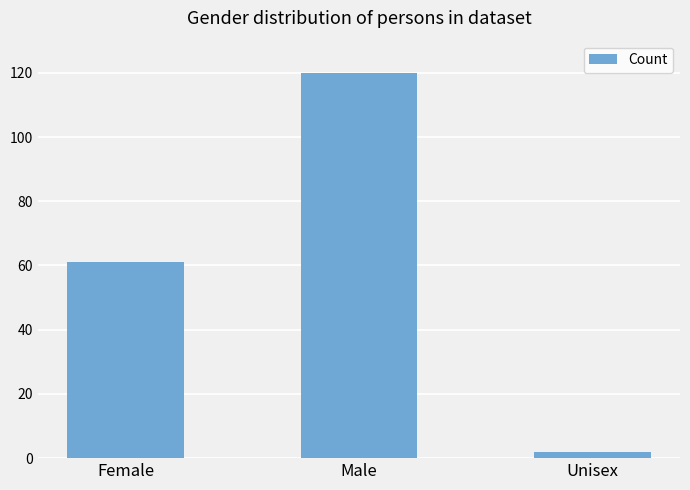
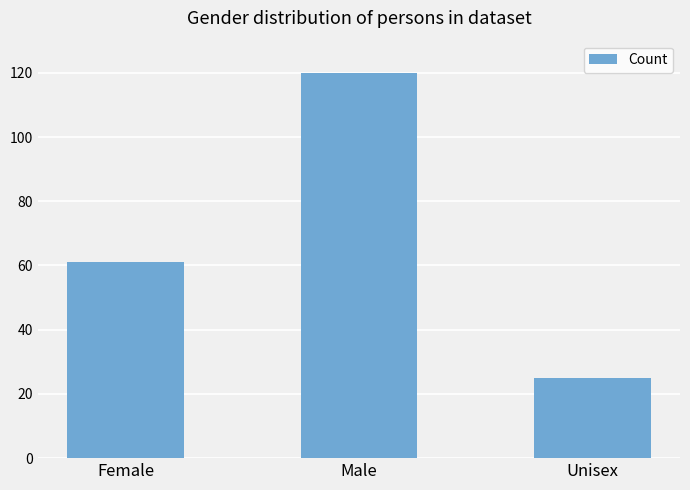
Unisex: 2 -> 25
